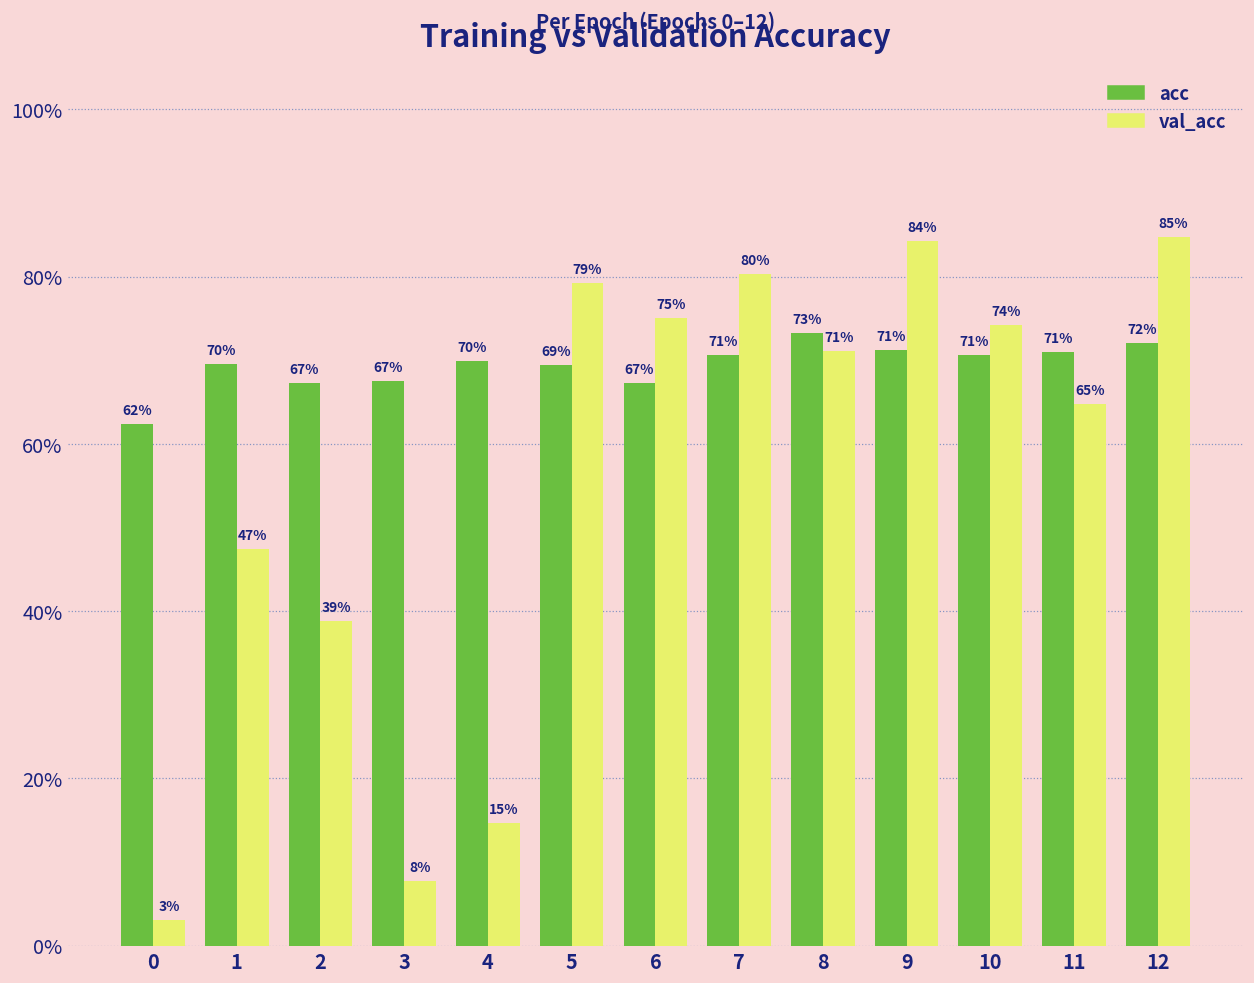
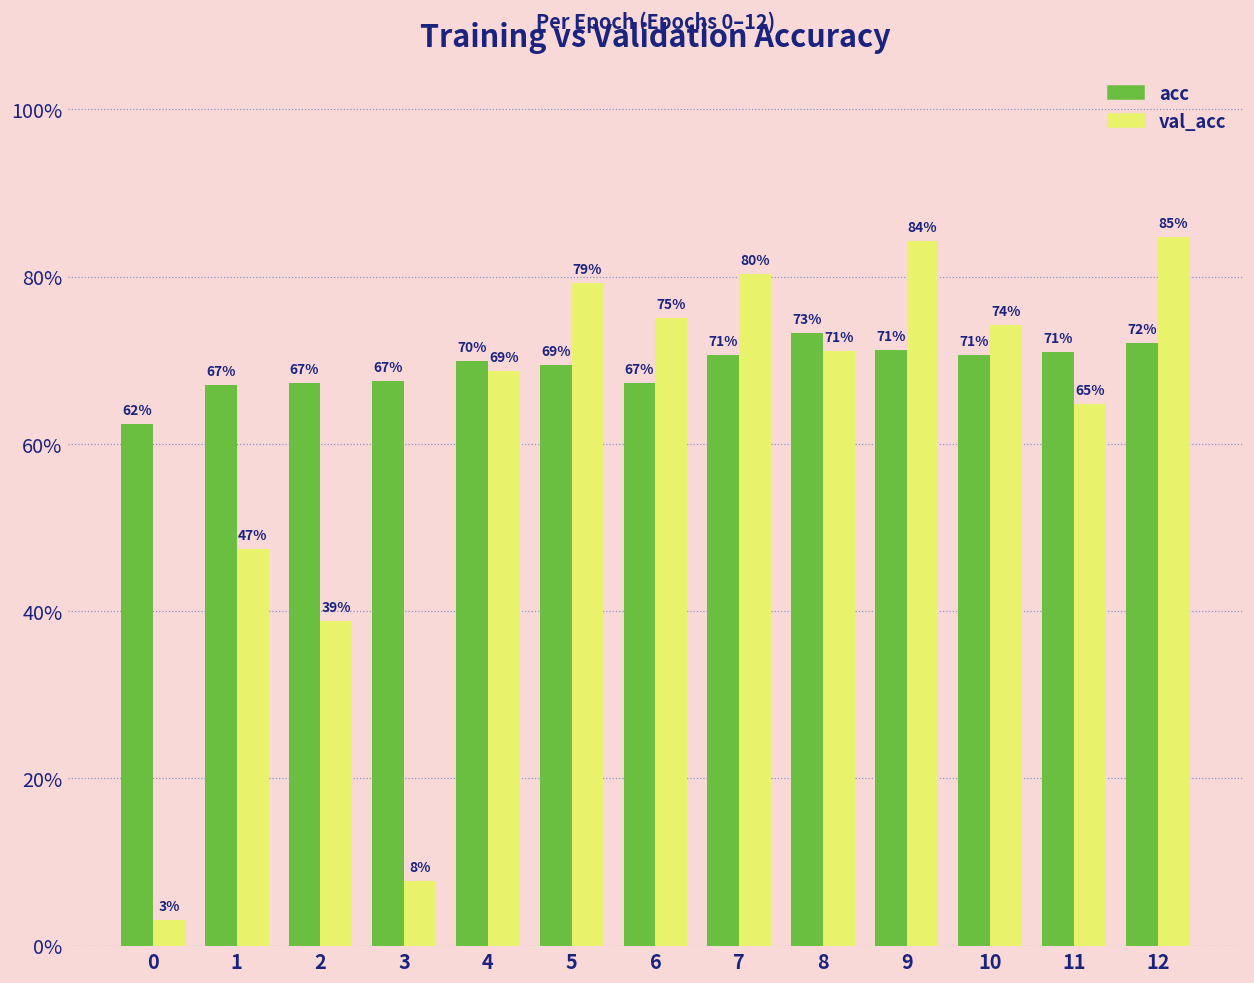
acc, 1: 70% -> 67%
val_acc, 4: 15% -> 69%
